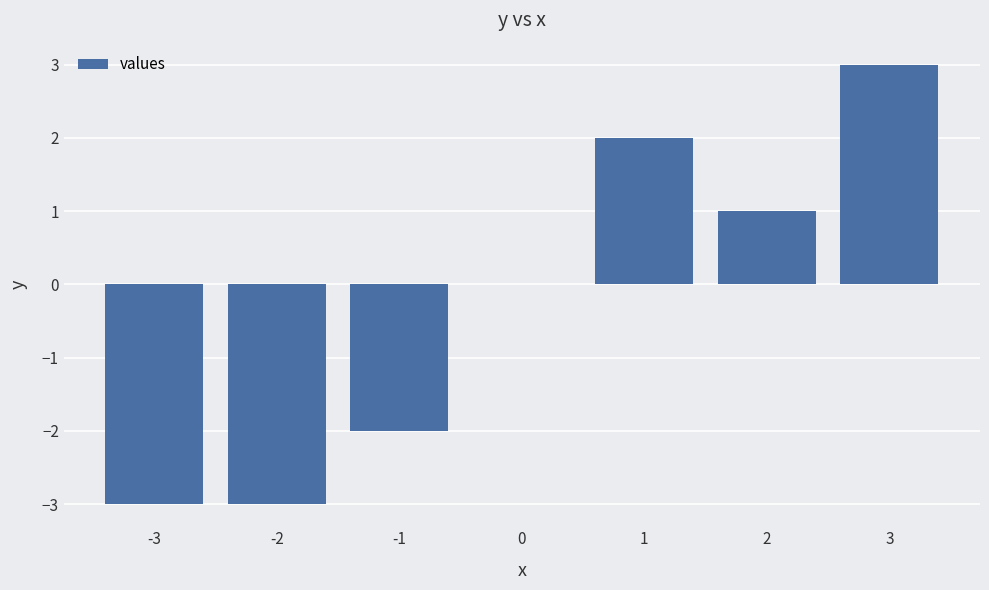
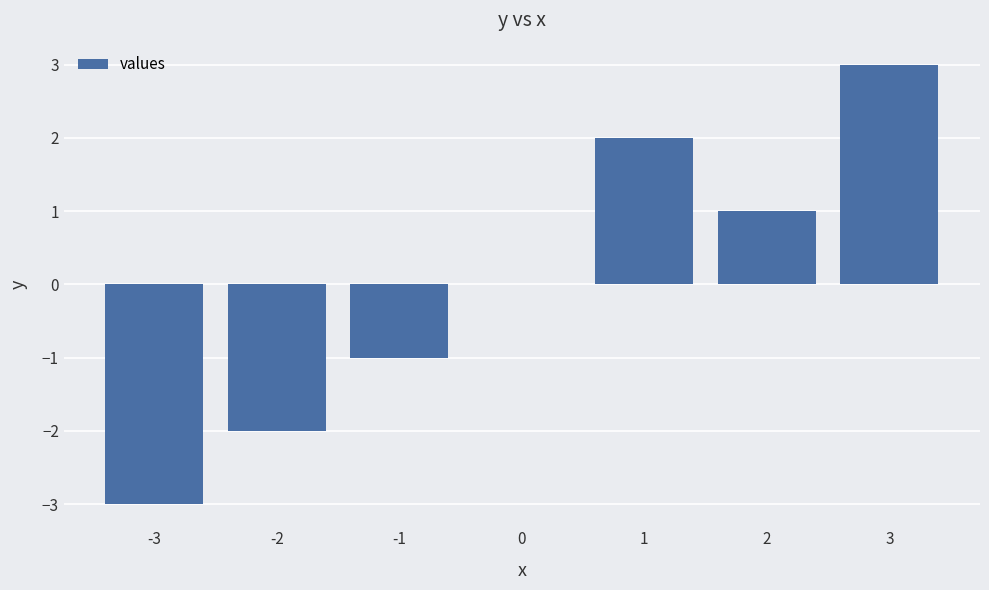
-2: -3 -> -2
-1: -2 -> -1
